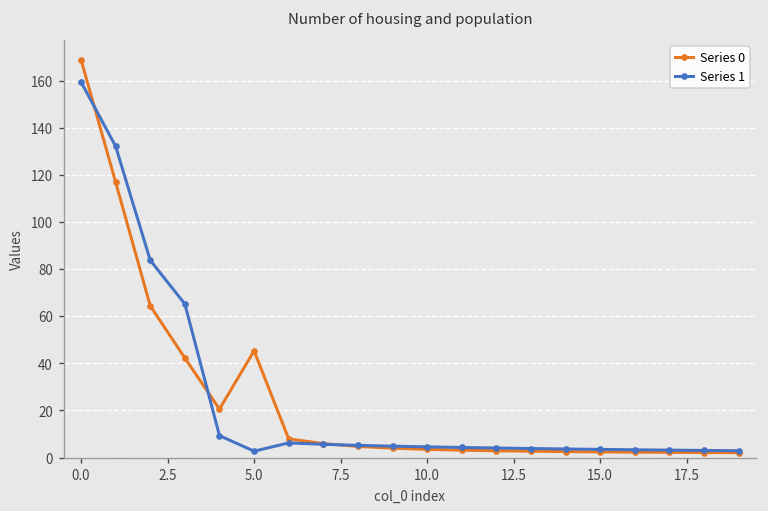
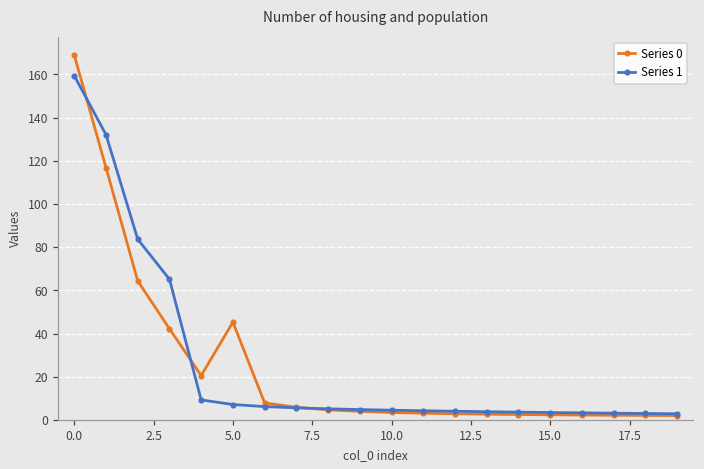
Series 1, 5.0: 3 -> 7
